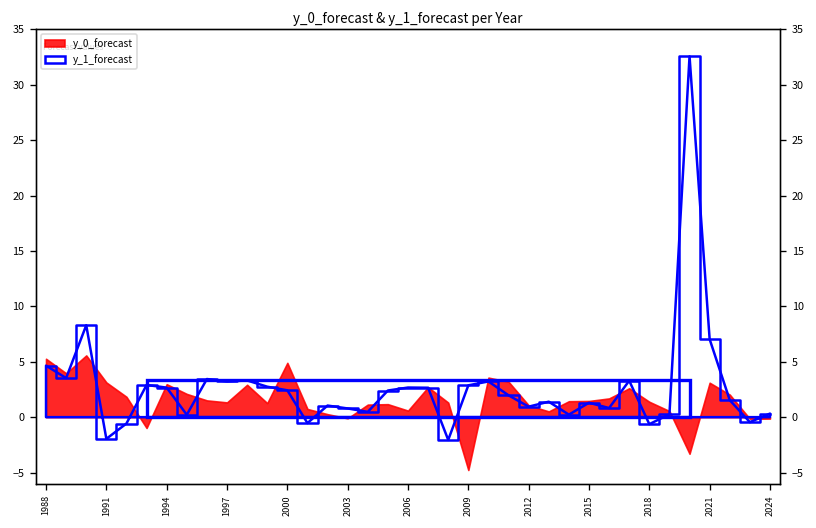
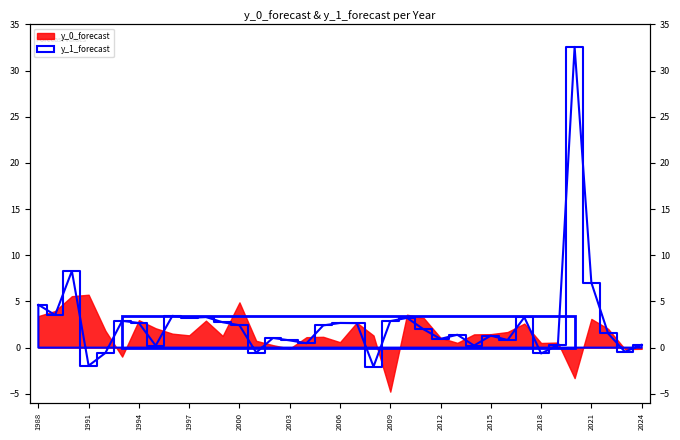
y_0_forecast, 1988: 5 -> 3
y_0_forecast, 1991: 3 -> 6
y_0_forecast, 2018: 1.4 -> 0.5
